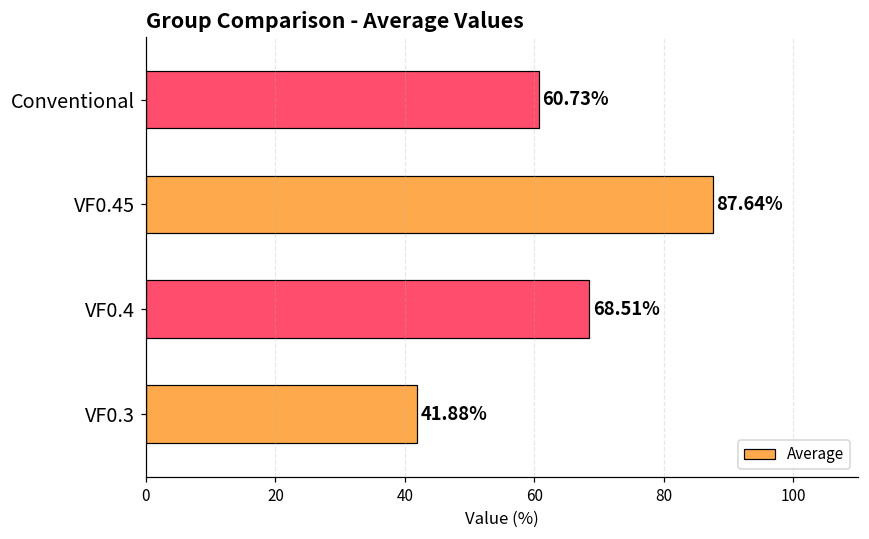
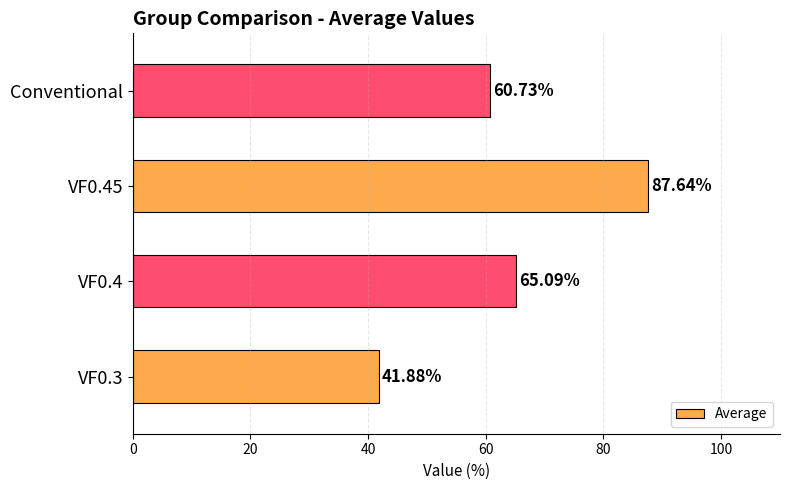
VF0.4: 68.51% -> 65.09%
